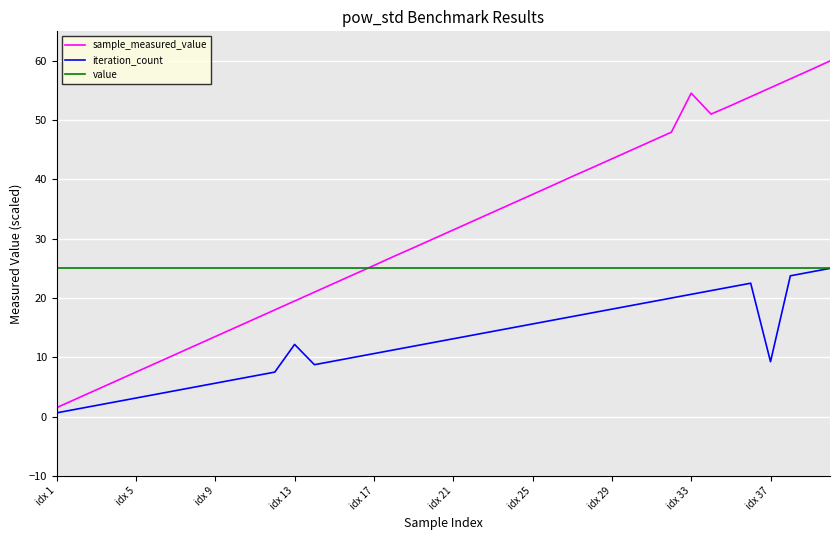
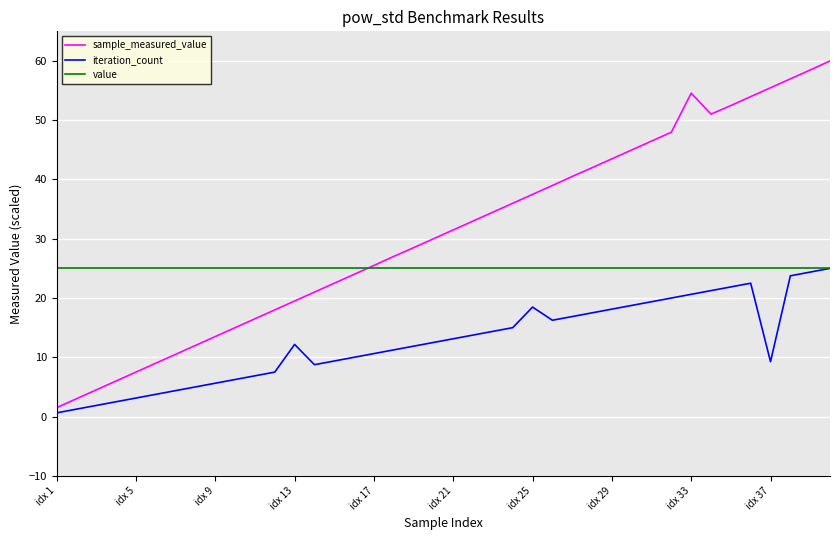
iteration_count, idx 25: 16 -> 18
